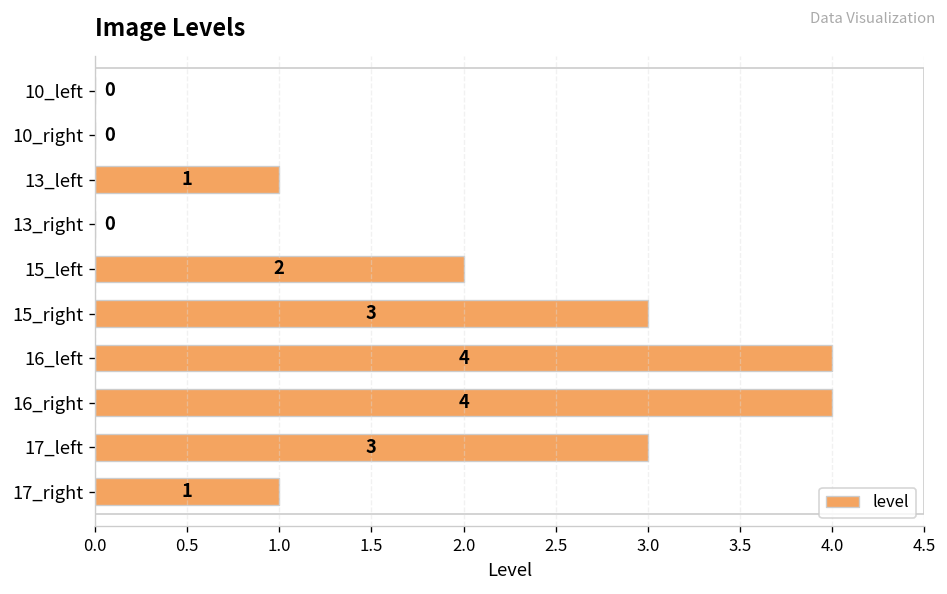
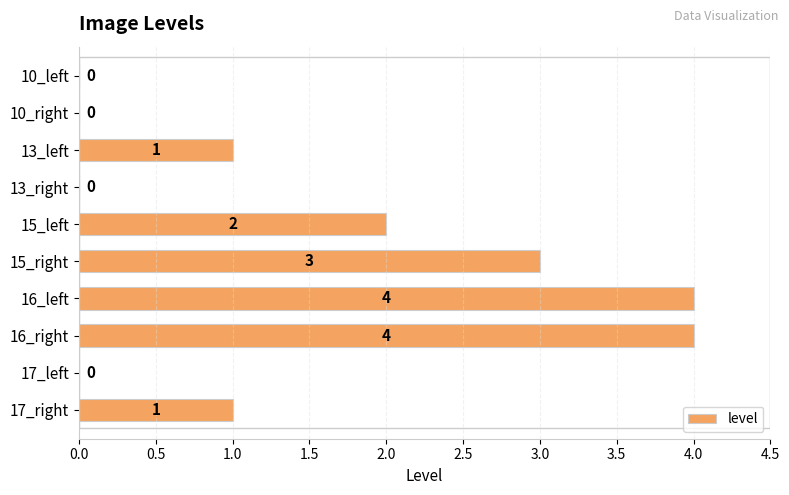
17_left: 3 -> 0
